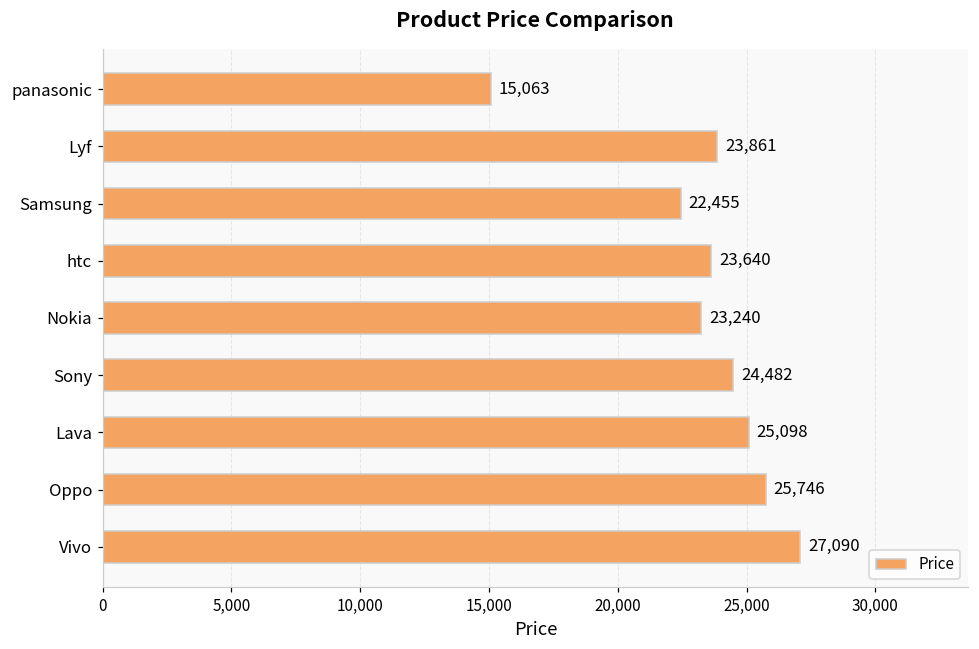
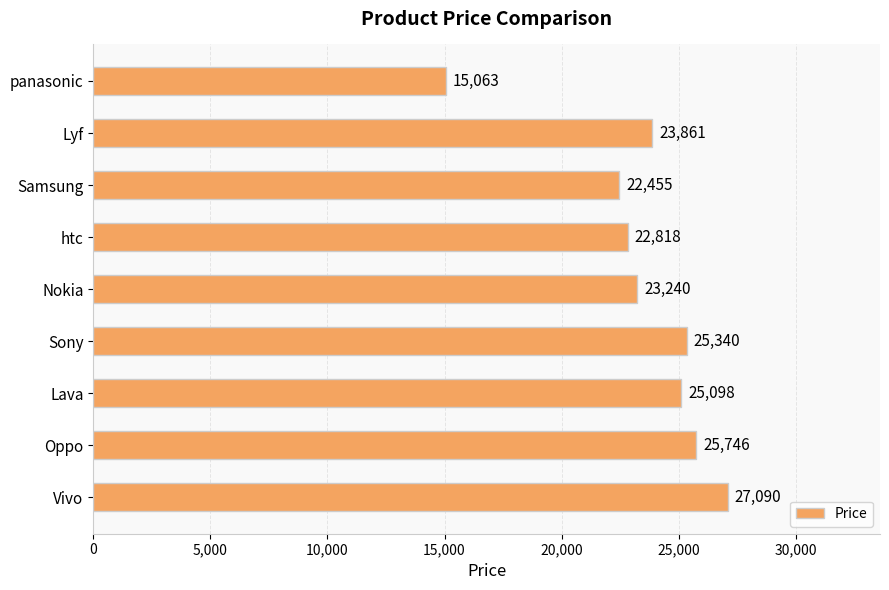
htc: 23,640 -> 22,818
Sony: 24,482 -> 25,340
